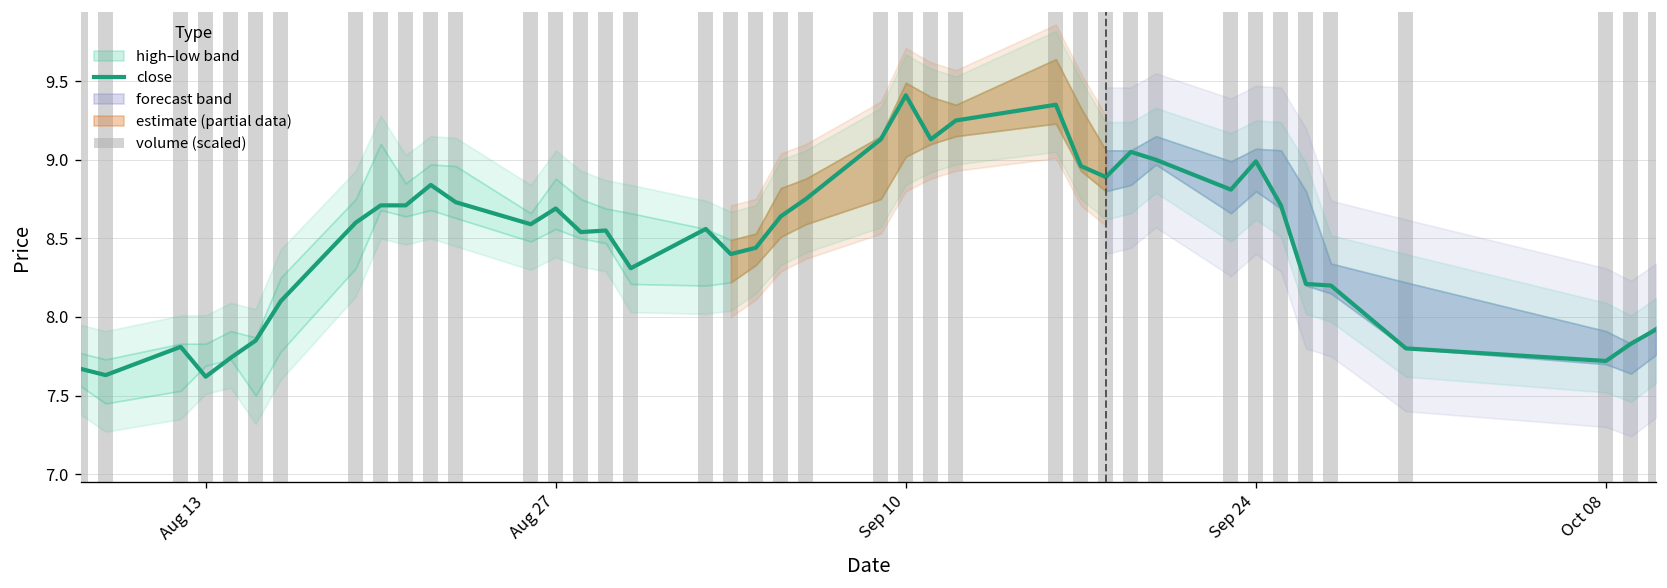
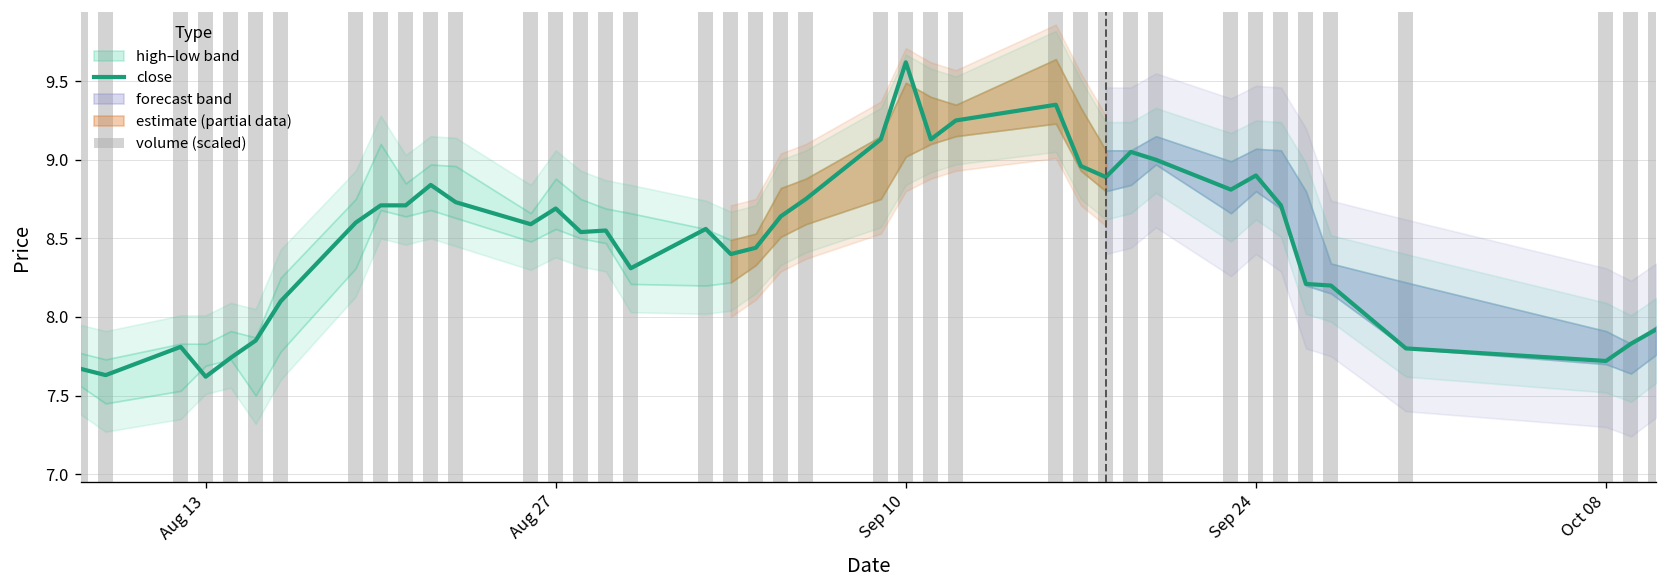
close, Sep 10: 9.41 -> 9.62
close, Sep 24: 8.99 -> 8.90
